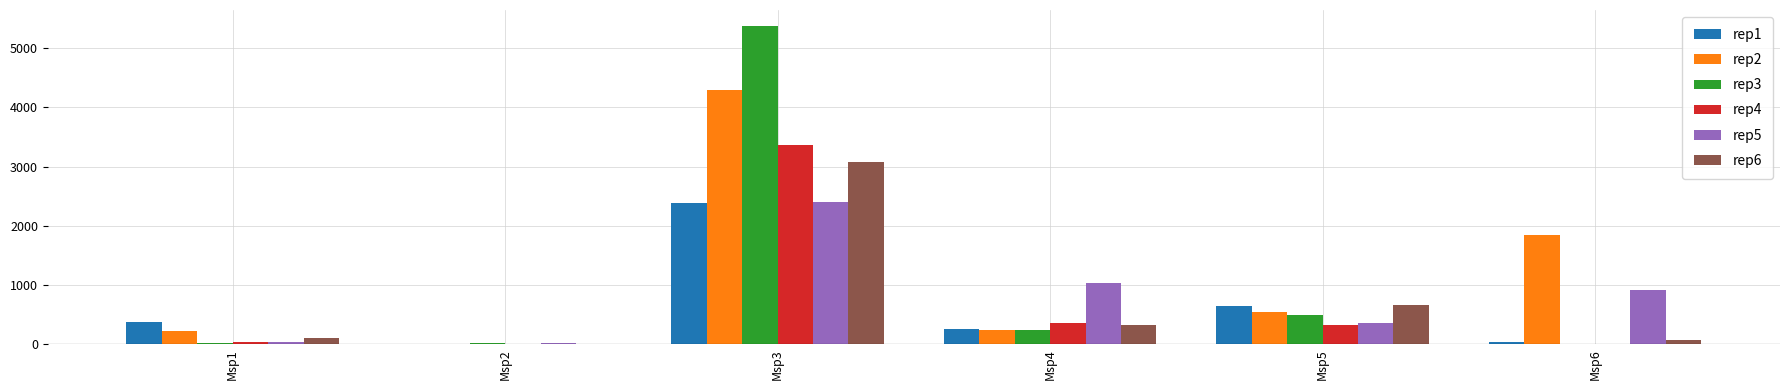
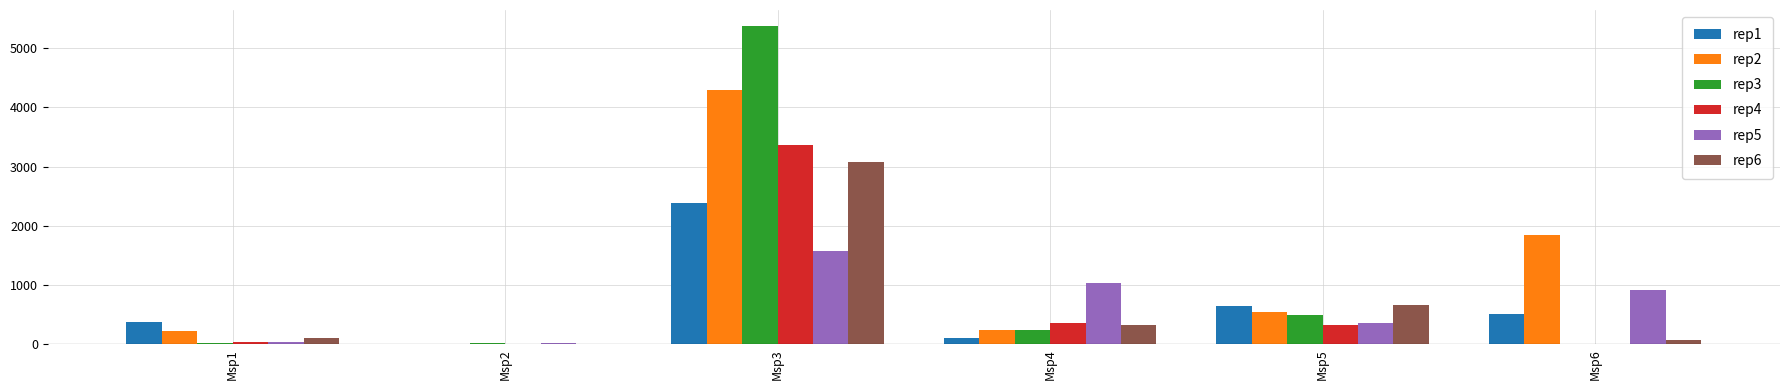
rep5, Msp3: 2400 -> 1600
rep1, Msp4: 300 -> 100
rep1, Msp6: 0 -> 500
